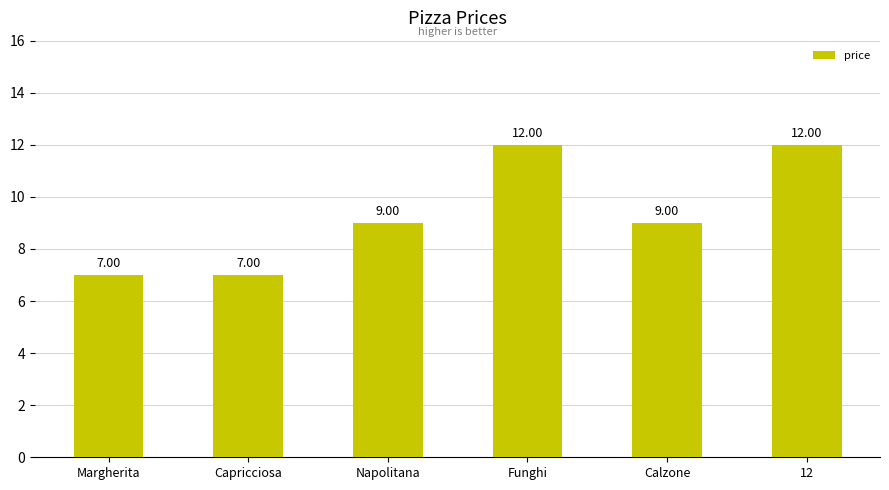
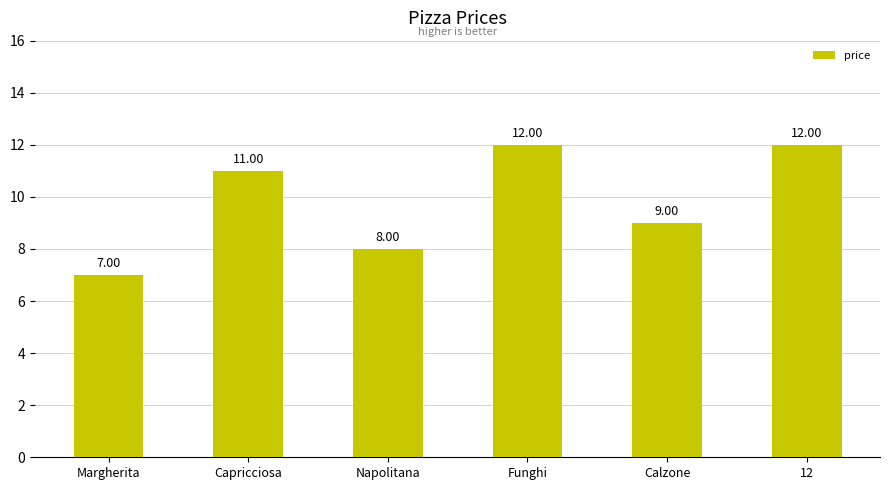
Capricciosa: 7.00 -> 11.00
Napolitana: 9.00 -> 8.00
